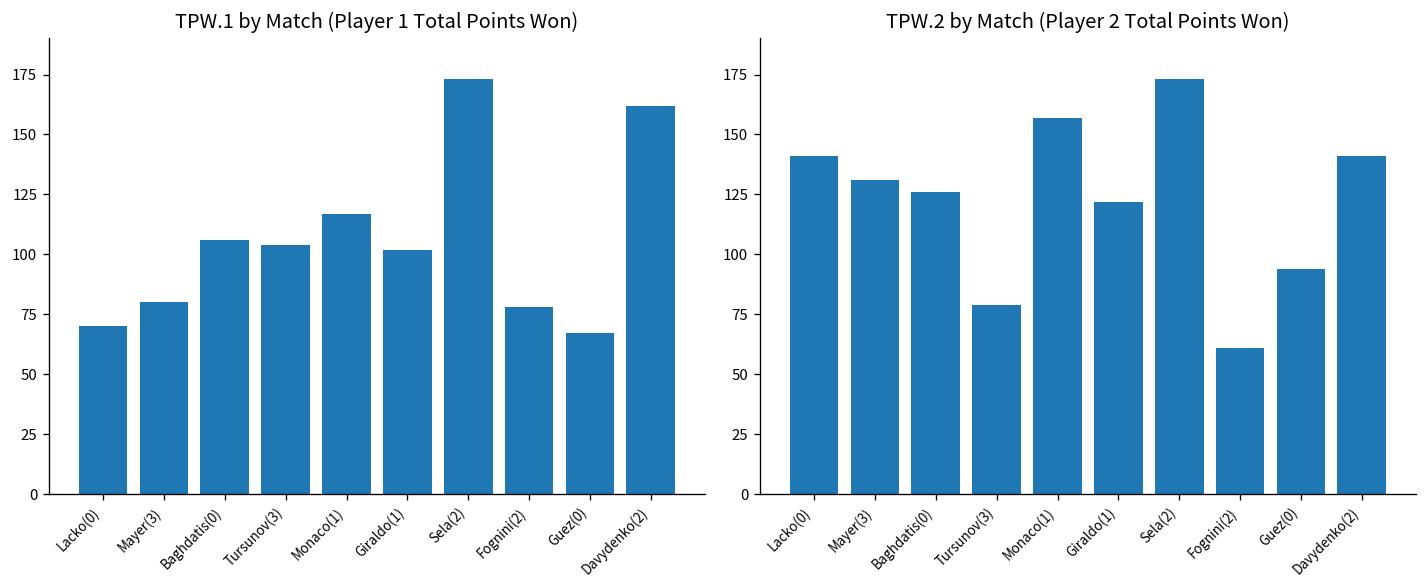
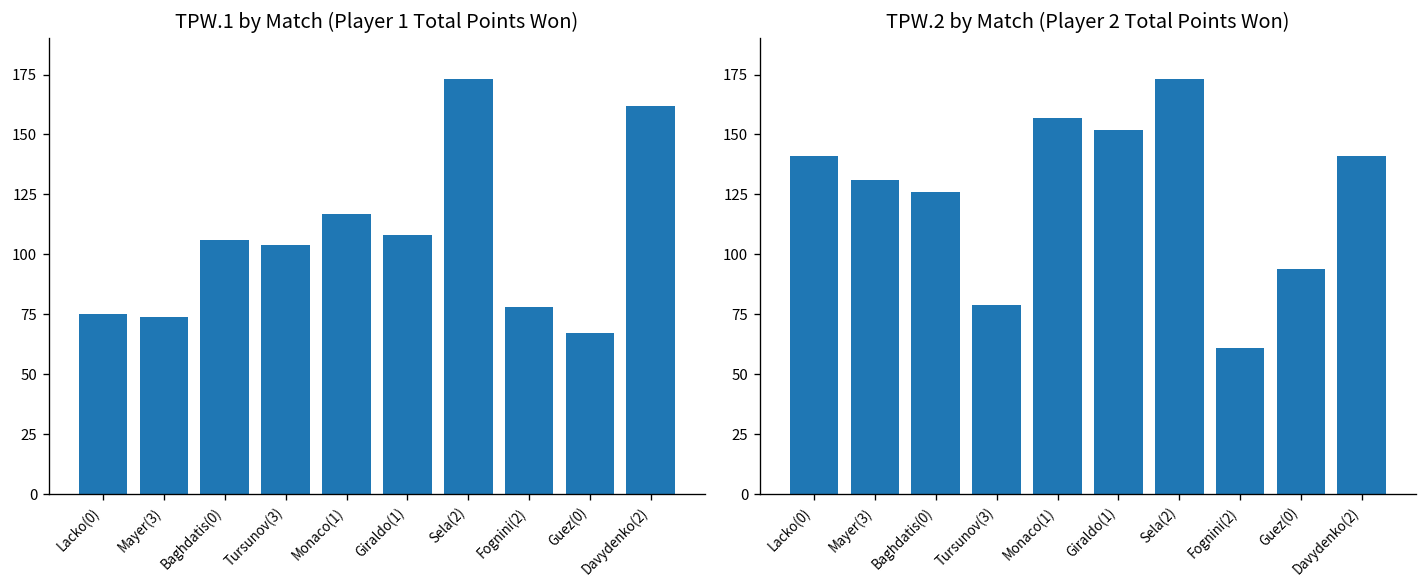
TPW.1 by Match (Player 1 Total Points Won), Lacko(0): 70 -> 75
TPW.1 by Match (Player 1 Total Points Won), Mayer(3): 80 -> 74
TPW.1 by Match (Player 1 Total Points Won), Giraldo(1): 102 -> 108
TPW.2 by Match (Player 2 Total Points Won), Giraldo(1): 122 -> 152
